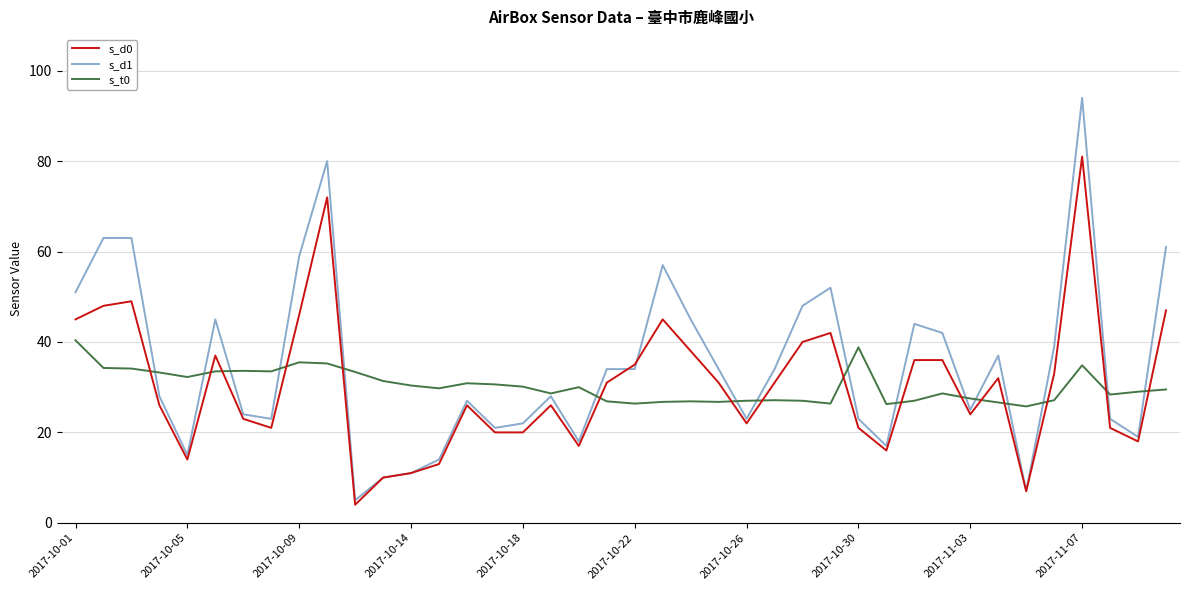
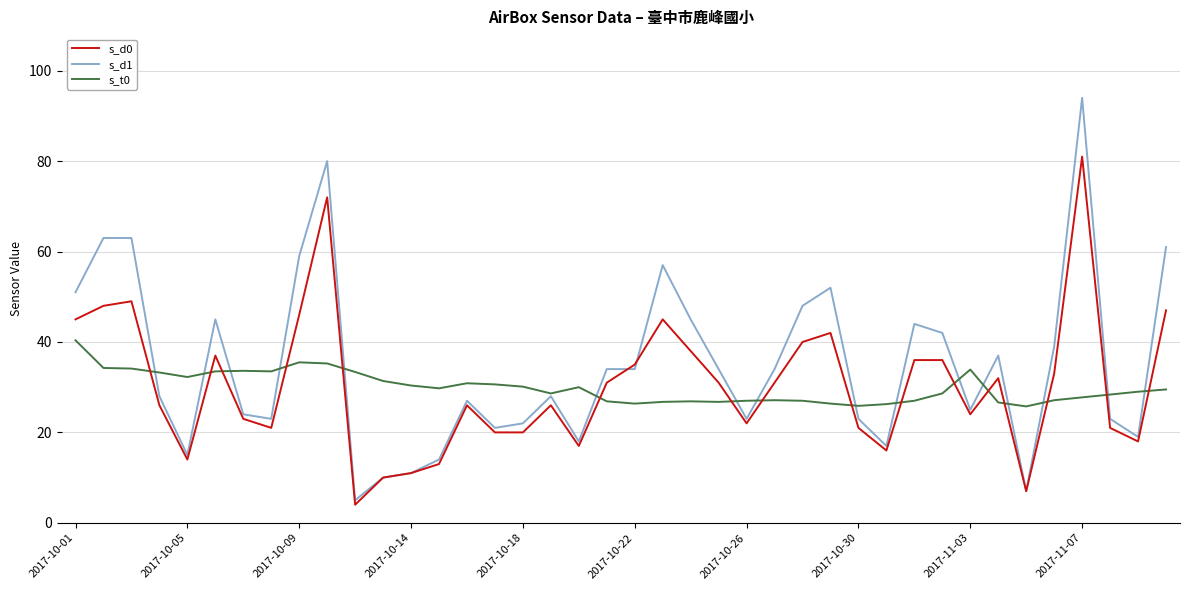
s_t0, 2017-10-30: 39 -> 26
s_t0, 2017-11-03: 28 -> 34
s_t0, 2017-11-07: 35 -> 28
